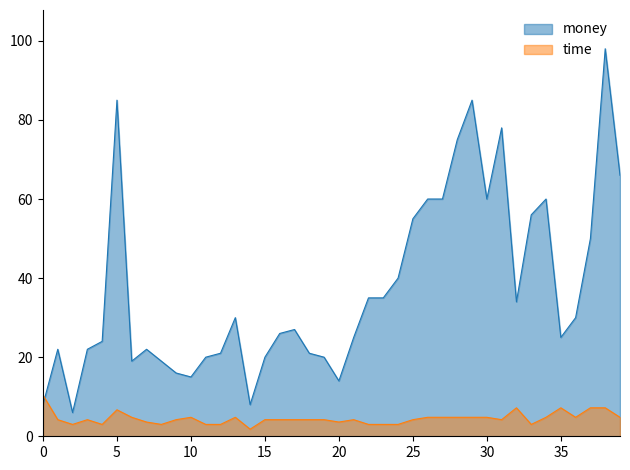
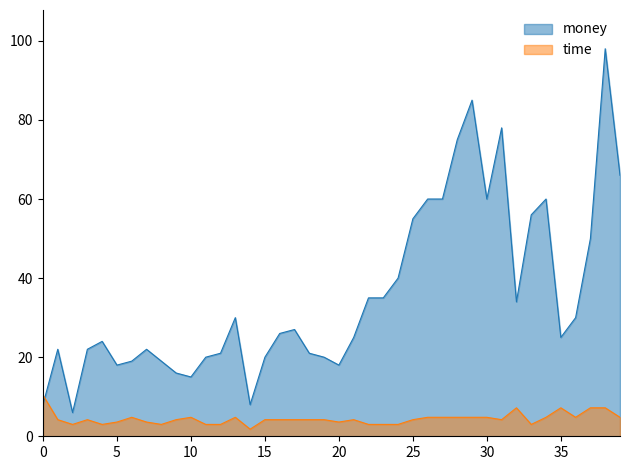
money, 5: 85 -> 18
time, 5: 7 -> 4
money, 20: 14 -> 18
